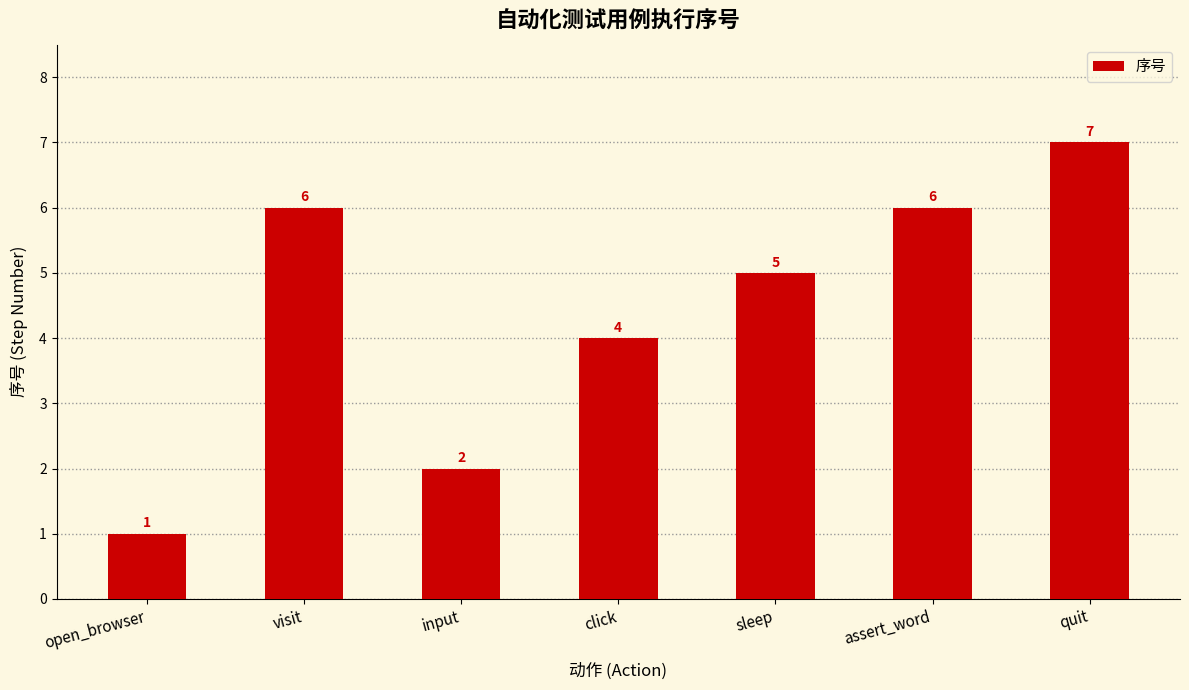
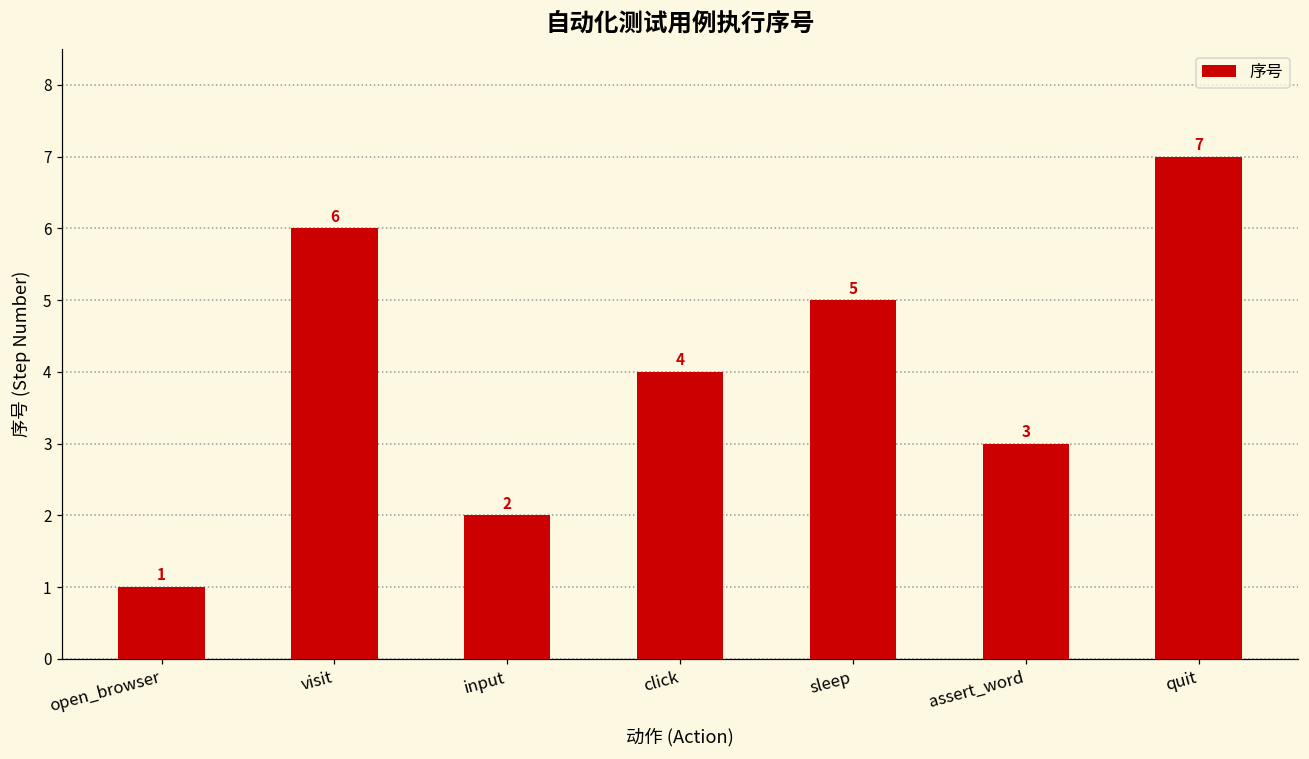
assert_word: 6 -> 3
